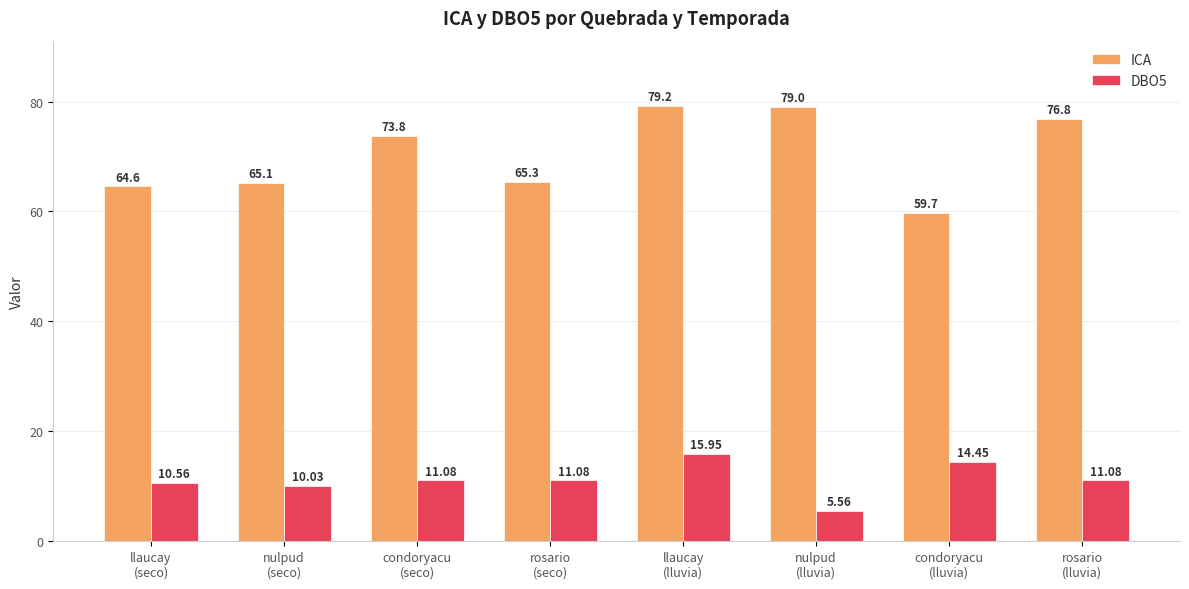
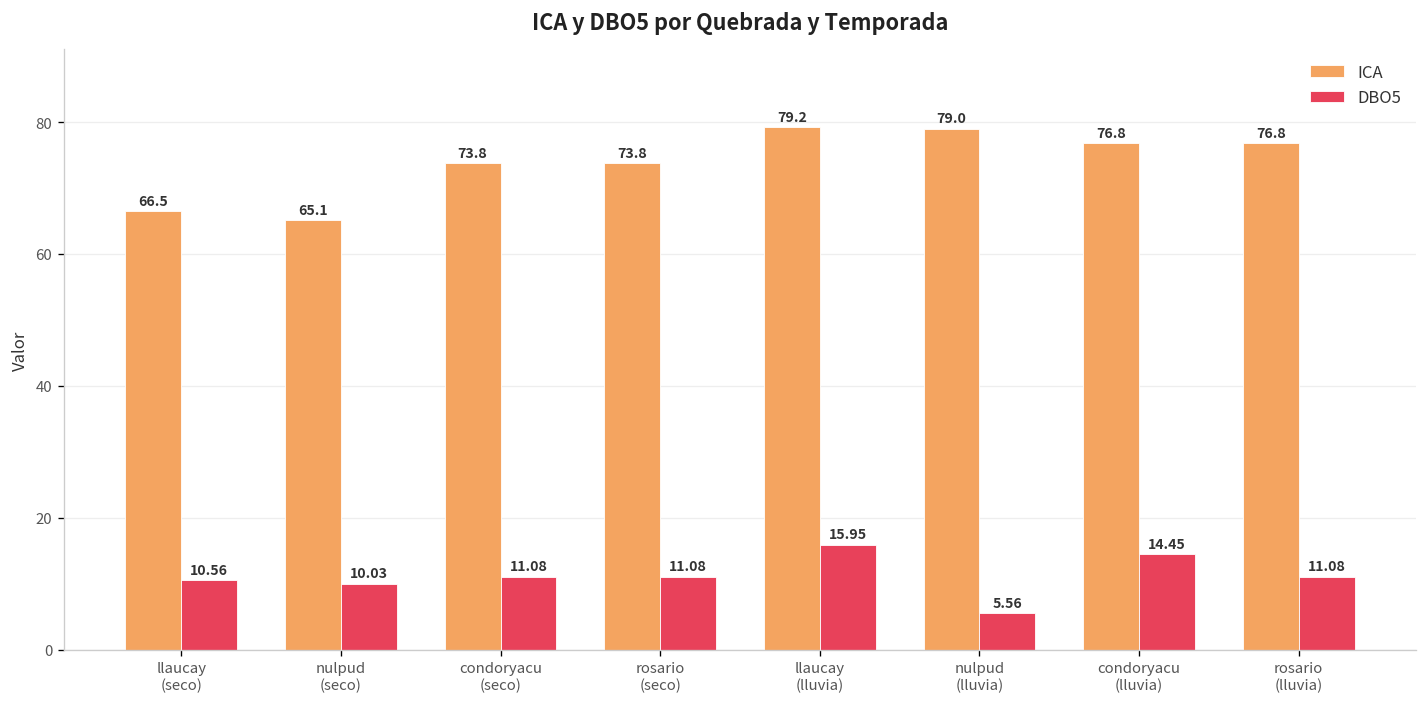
ICA, llaucay (seco): 64.6 -> 66.5
ICA, rosario (seco): 65.3 -> 73.8
ICA, condoryacu (lluvia): 59.7 -> 76.8
